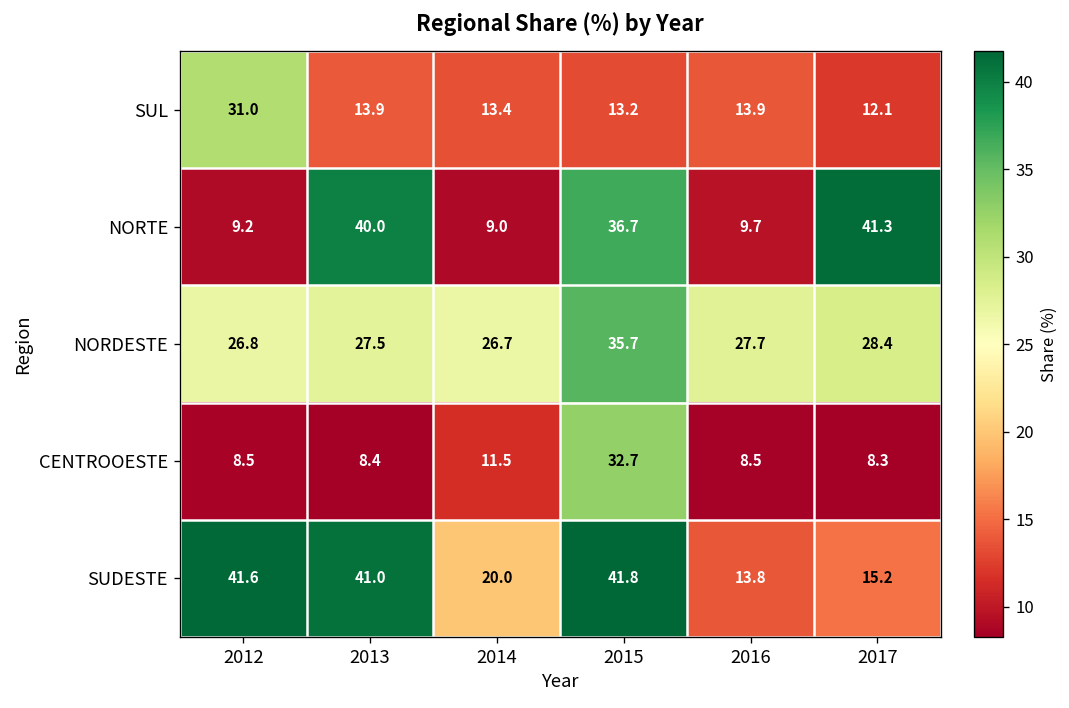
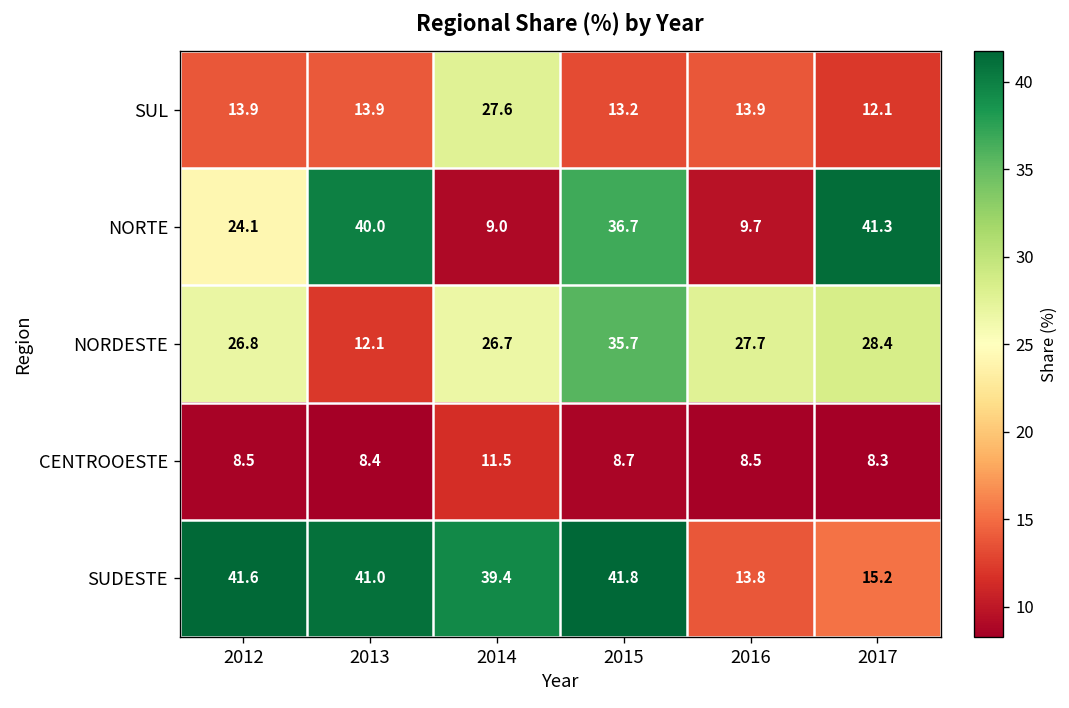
SUL, 2012: 31.0 -> 13.9
SUL, 2014: 13.4 -> 27.6
NORTE, 2012: 9.2 -> 24.1
NORDESTE, 2013: 27.5 -> 12.1
CENTROOESTE, 2015: 32.7 -> 8.7
SUDESTE, 2014: 20.0 -> 39.4
